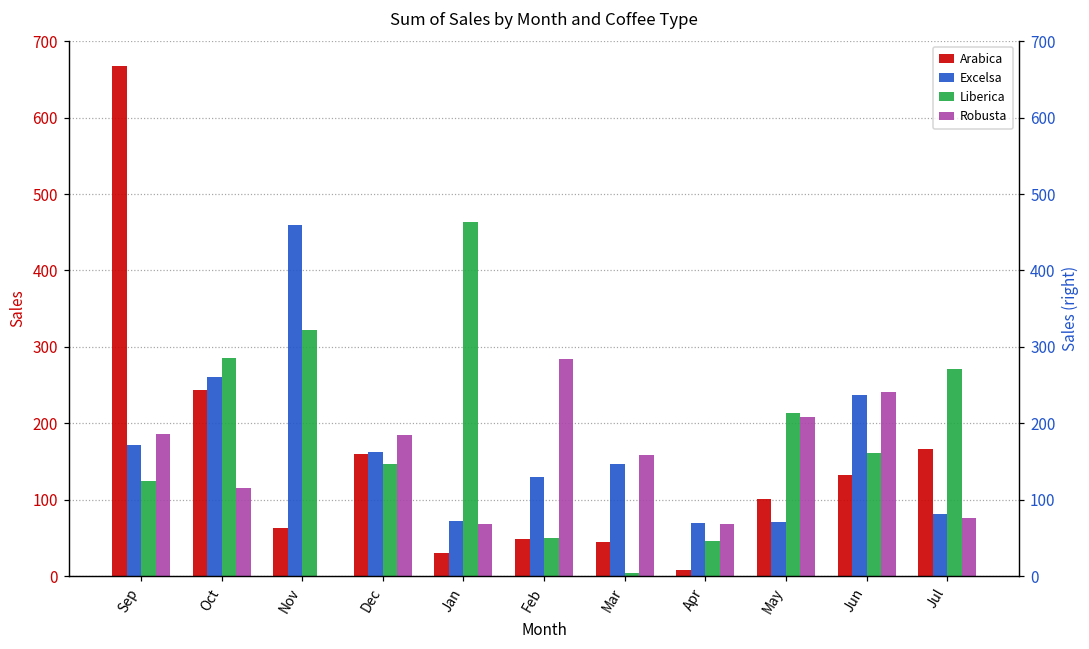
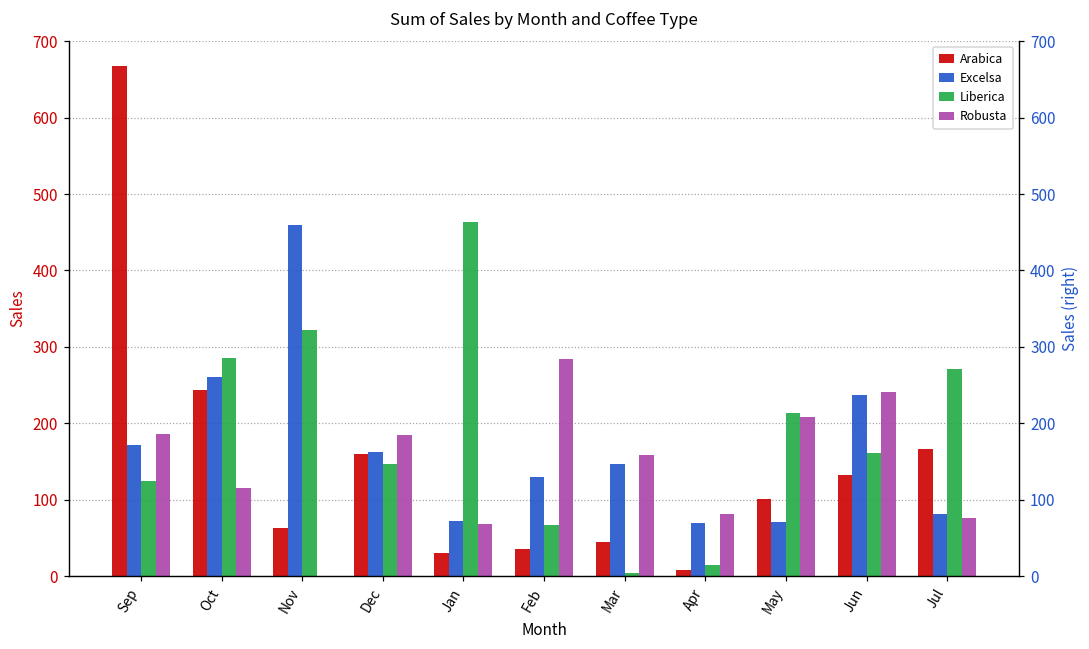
Arabica, Feb: 50 -> 40
Liberica, Feb: 50 -> 70
Liberica, Apr: 50 -> 20
Robusta, Apr: 70 -> 80
